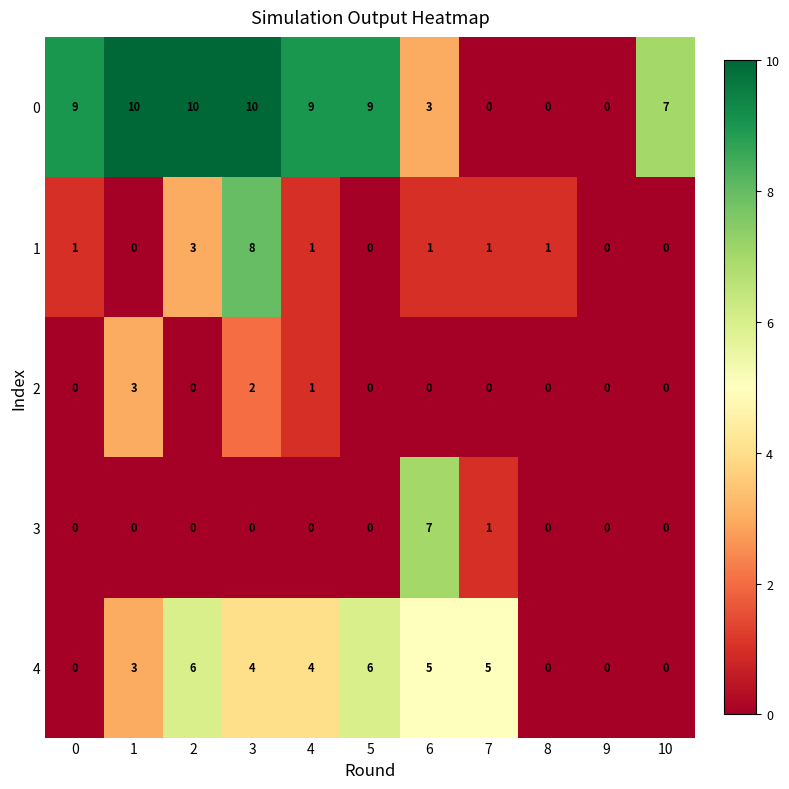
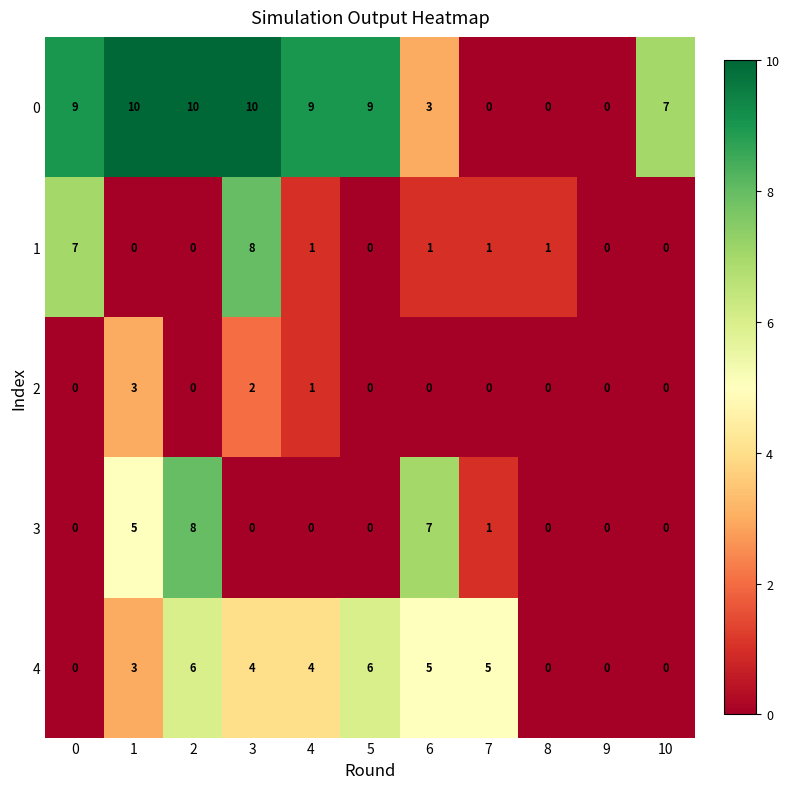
1, 0: 1 -> 7
1, 2: 3 -> 0
3, 1: 0 -> 5
3, 2: 0 -> 8
